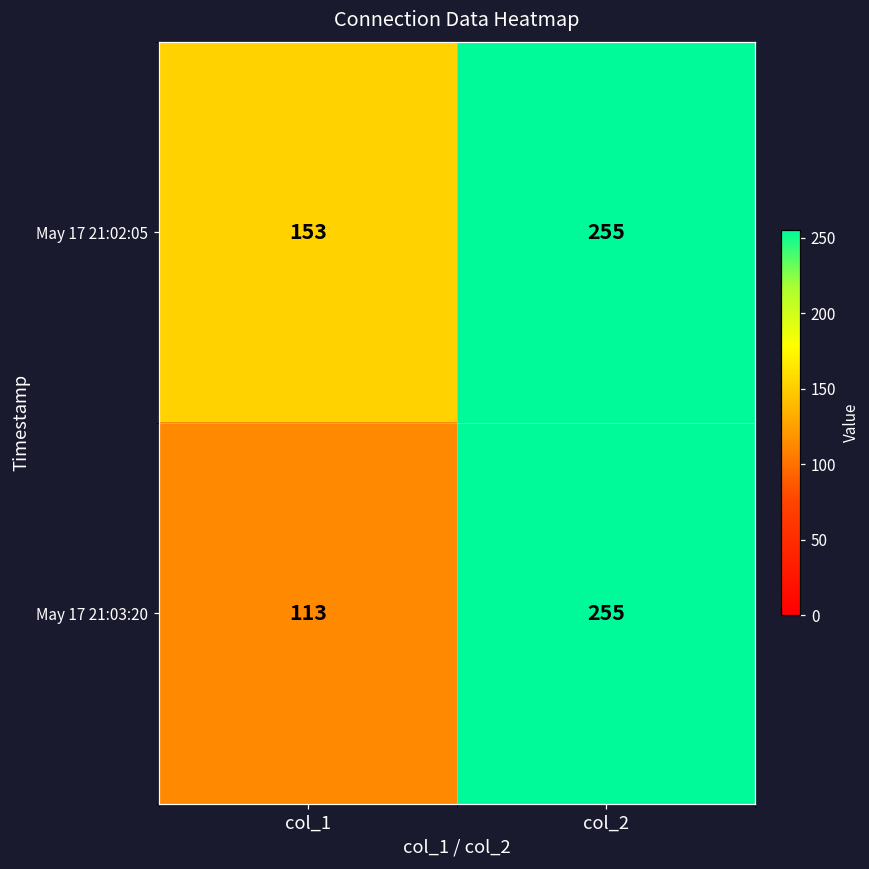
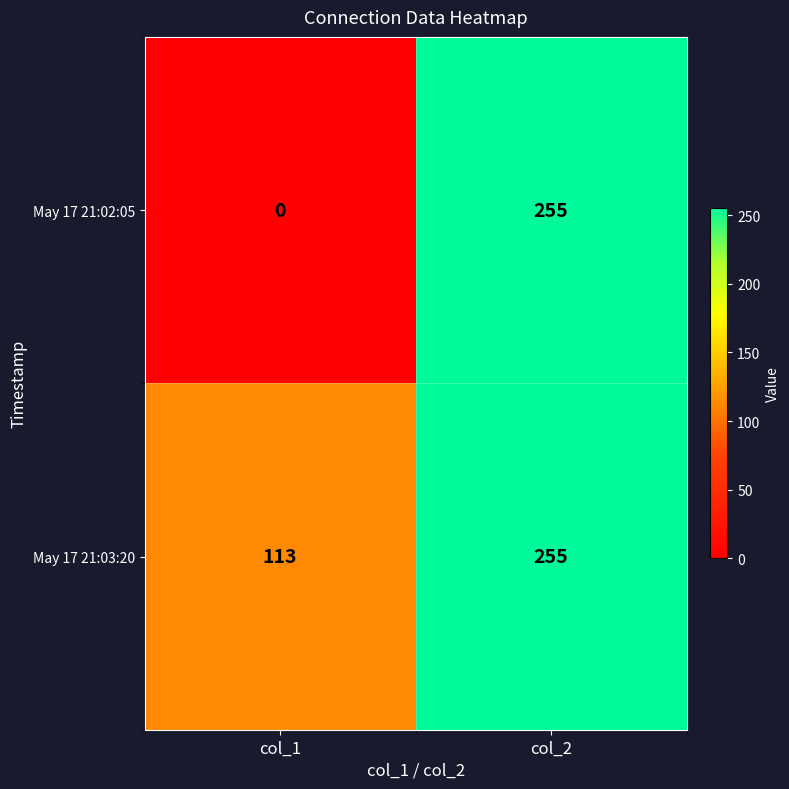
May 17 21:02:05, col_1: 153 -> 0
